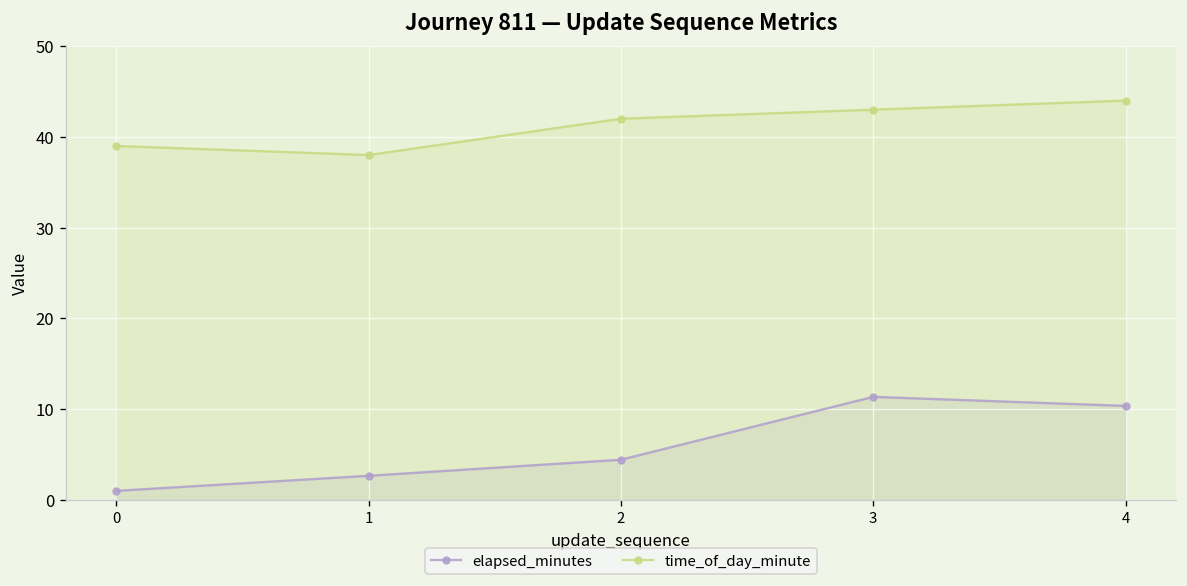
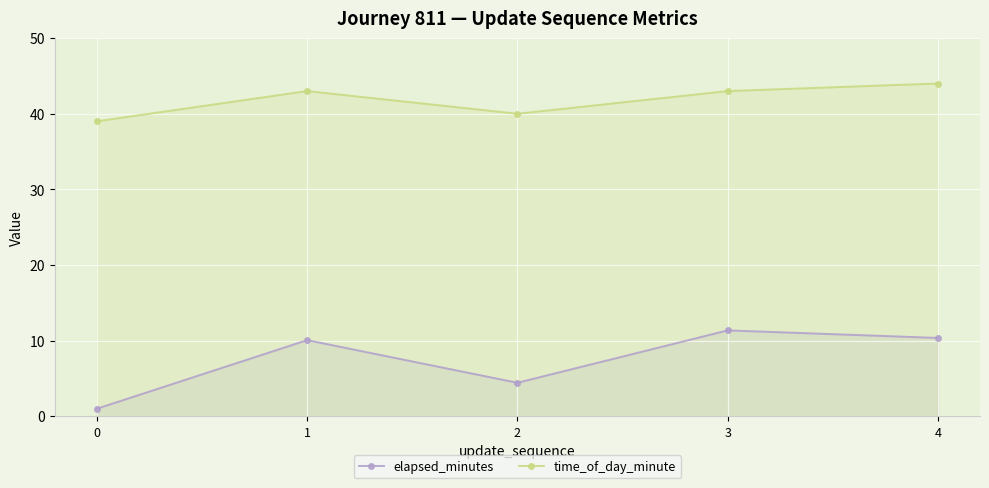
elapsed_minutes, 1: 3 -> 10
time_of_day_minute, 1: 38 -> 43
time_of_day_minute, 2: 42 -> 40
